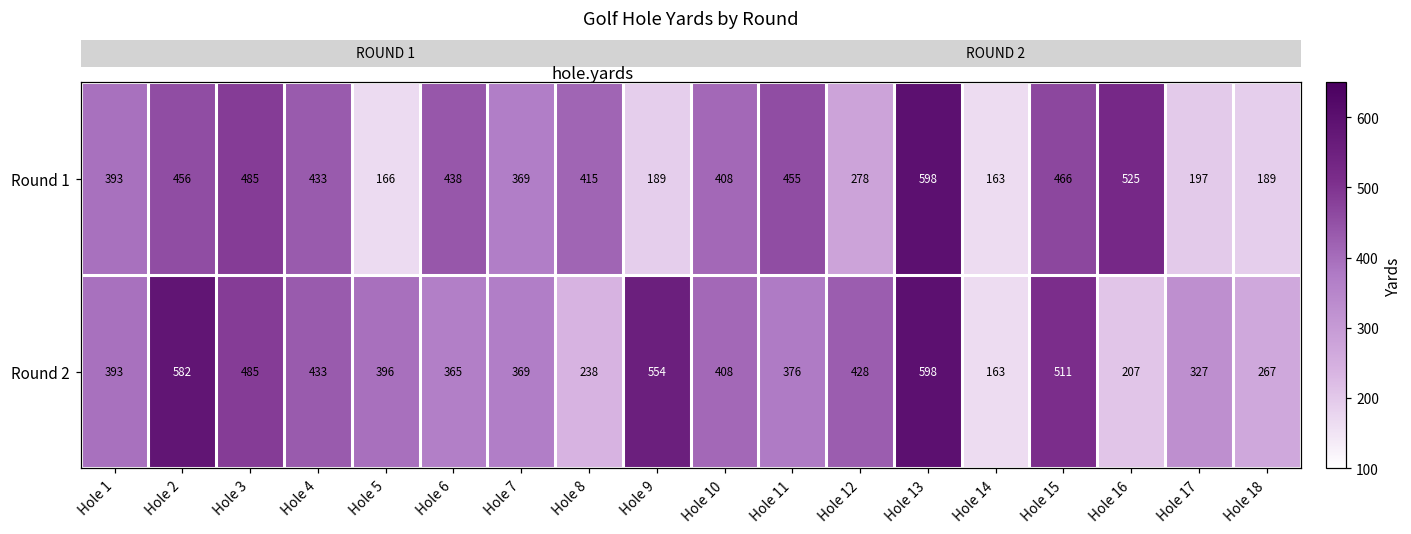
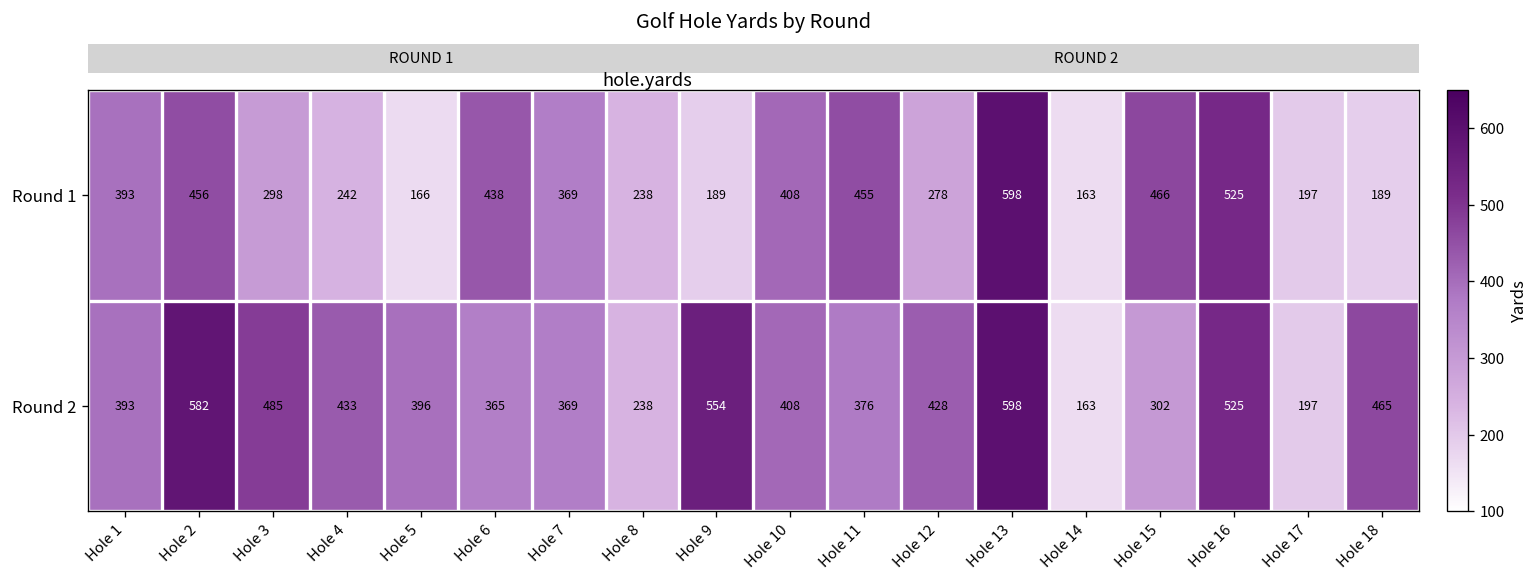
Round 1, Hole 3: 485 -> 298
Round 1, Hole 4: 433 -> 242
Round 1, Hole 8: 415 -> 238
Round 2, Hole 15: 511 -> 302
Round 2, Hole 16: 207 -> 525
Round 2, Hole 17: 327 -> 197
Round 2, Hole 18: 267 -> 465
